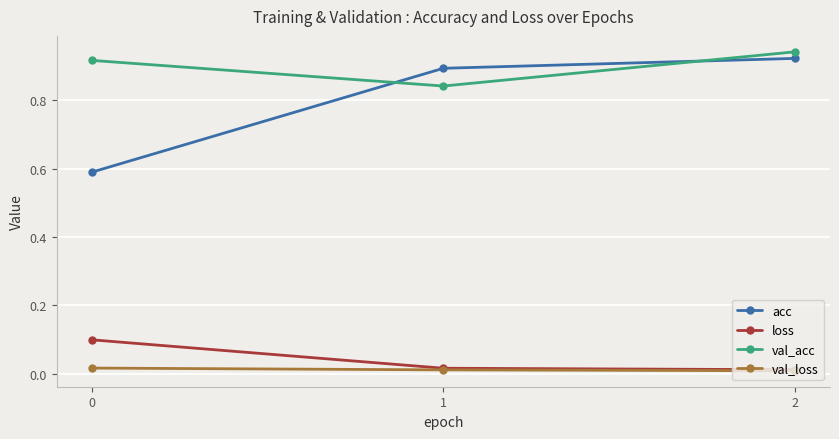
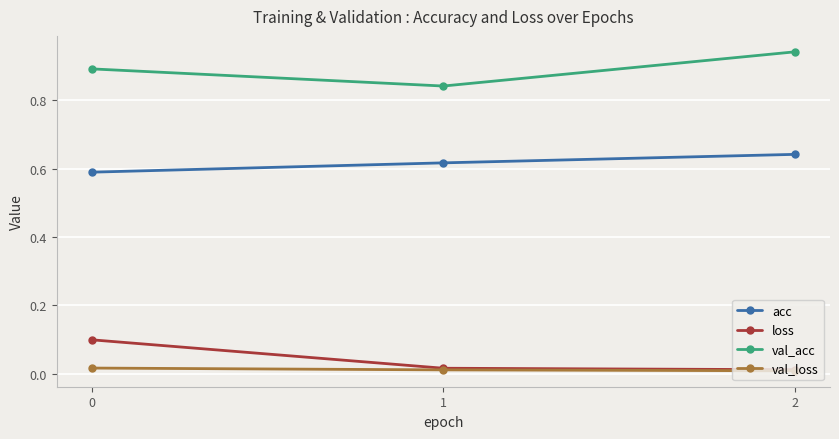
val_acc, 0: 0.92 -> 0.89
acc, 1: 0.89 -> 0.62
acc, 2: 0.92 -> 0.64
